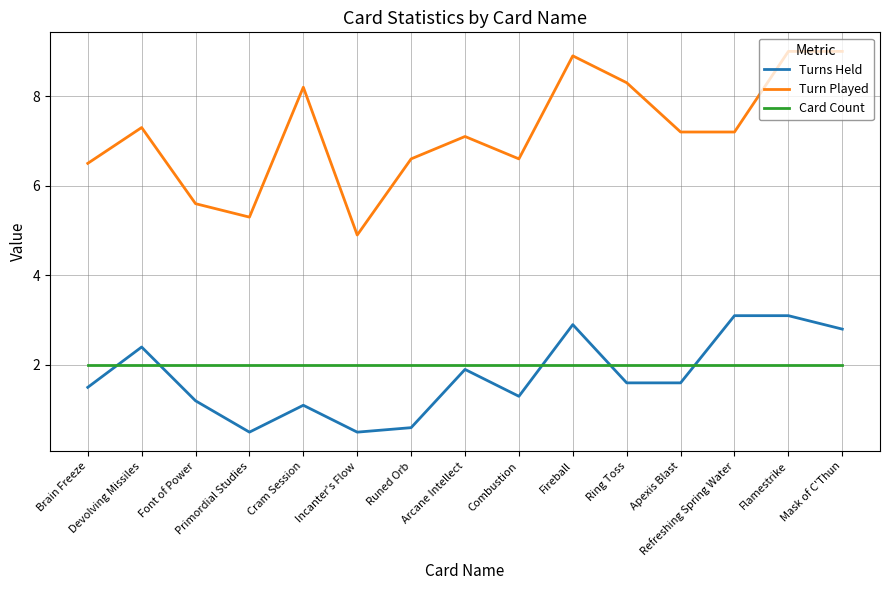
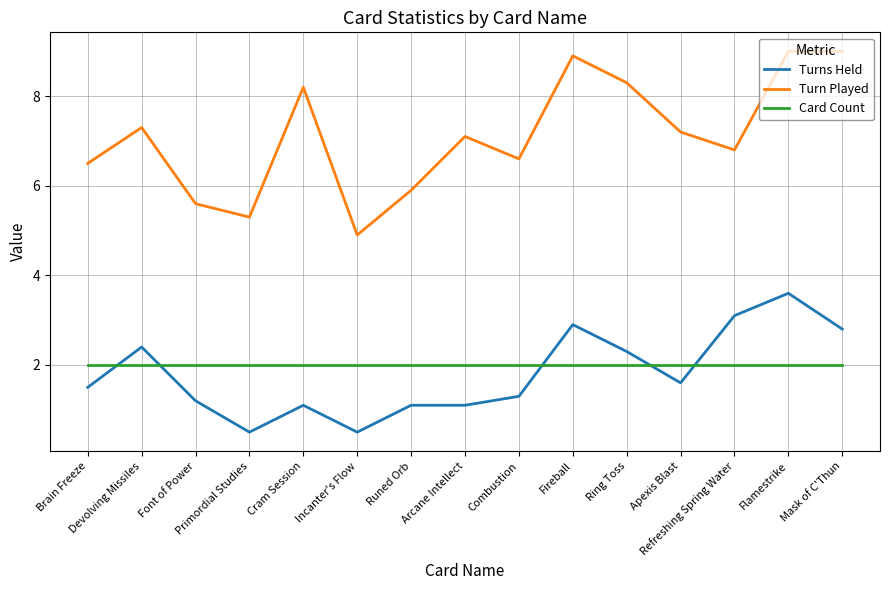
Turns Held, Runed Orb: 0.6 -> 1.1
Turn Played, Runed Orb: 6.6 -> 5.9
Turns Held, Arcane Intellect: 1.9 -> 1.1
Turns Held, Ring Toss: 1.6 -> 2.3
Turn Played, Refreshing Spring Water: 7.2 -> 6.8
Turns Held, Flamestrike: 3.1 -> 3.6
